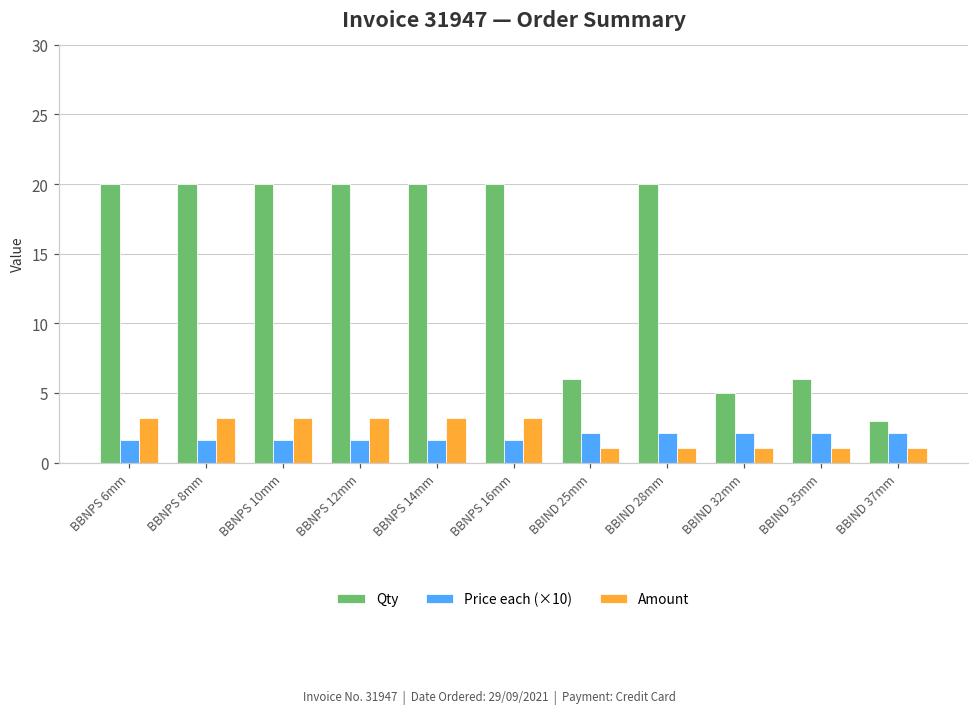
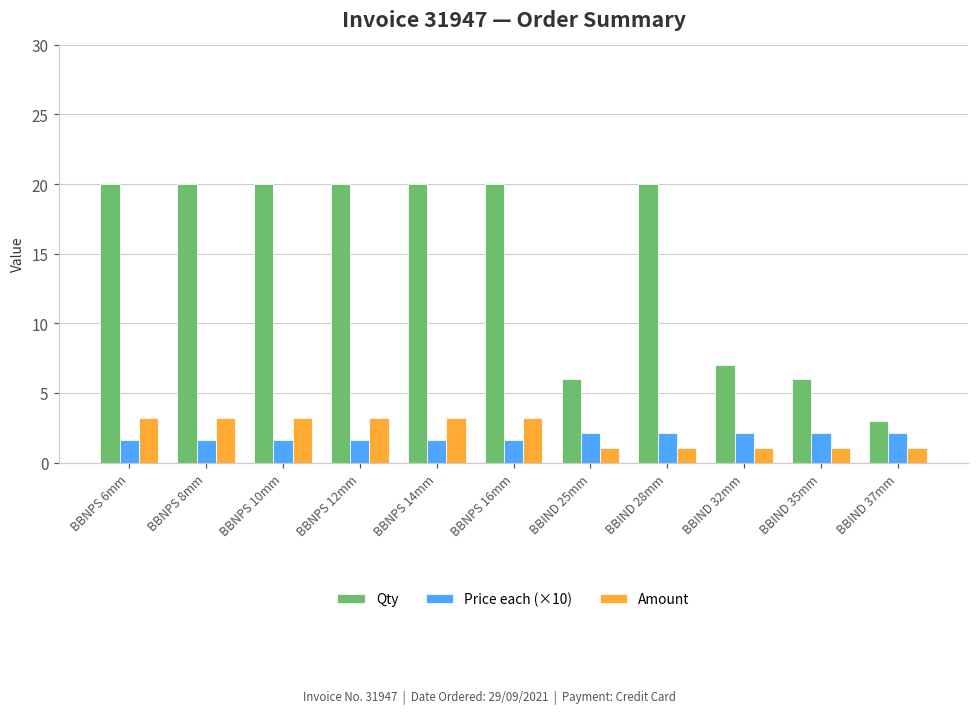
Qty, BBIND 32mm: 5 -> 7
